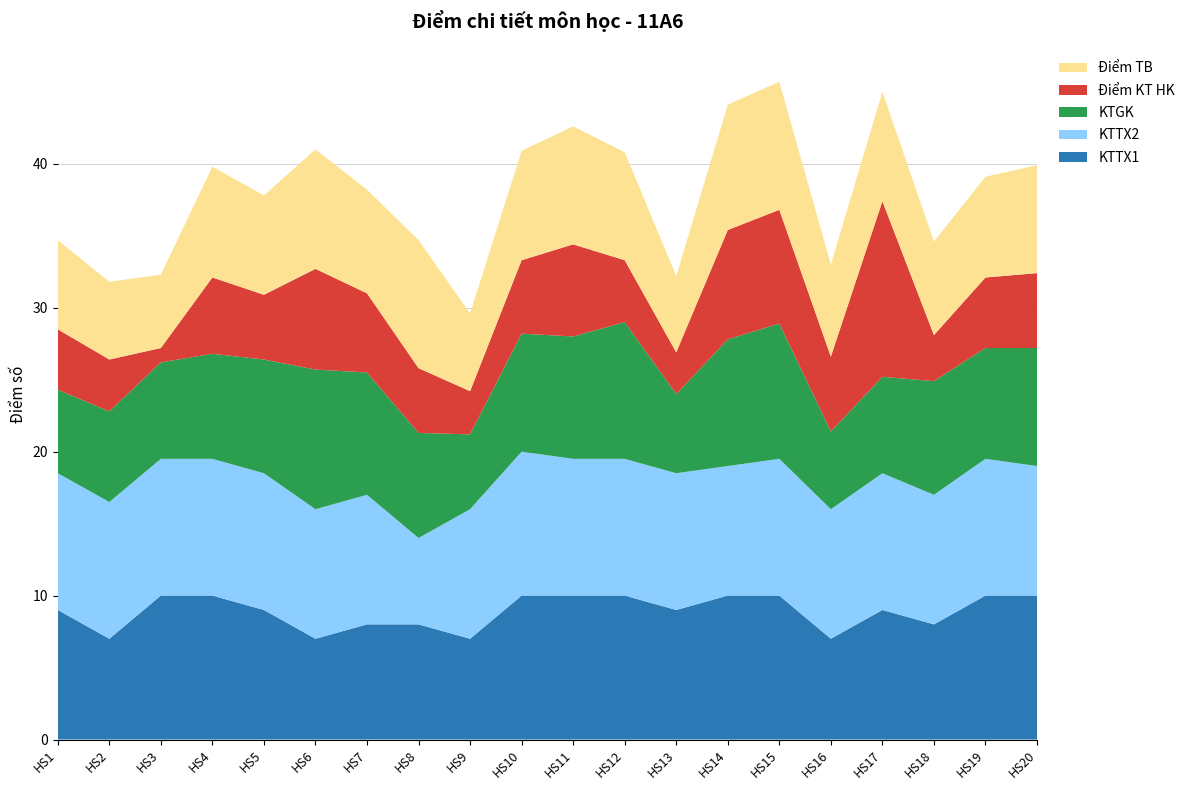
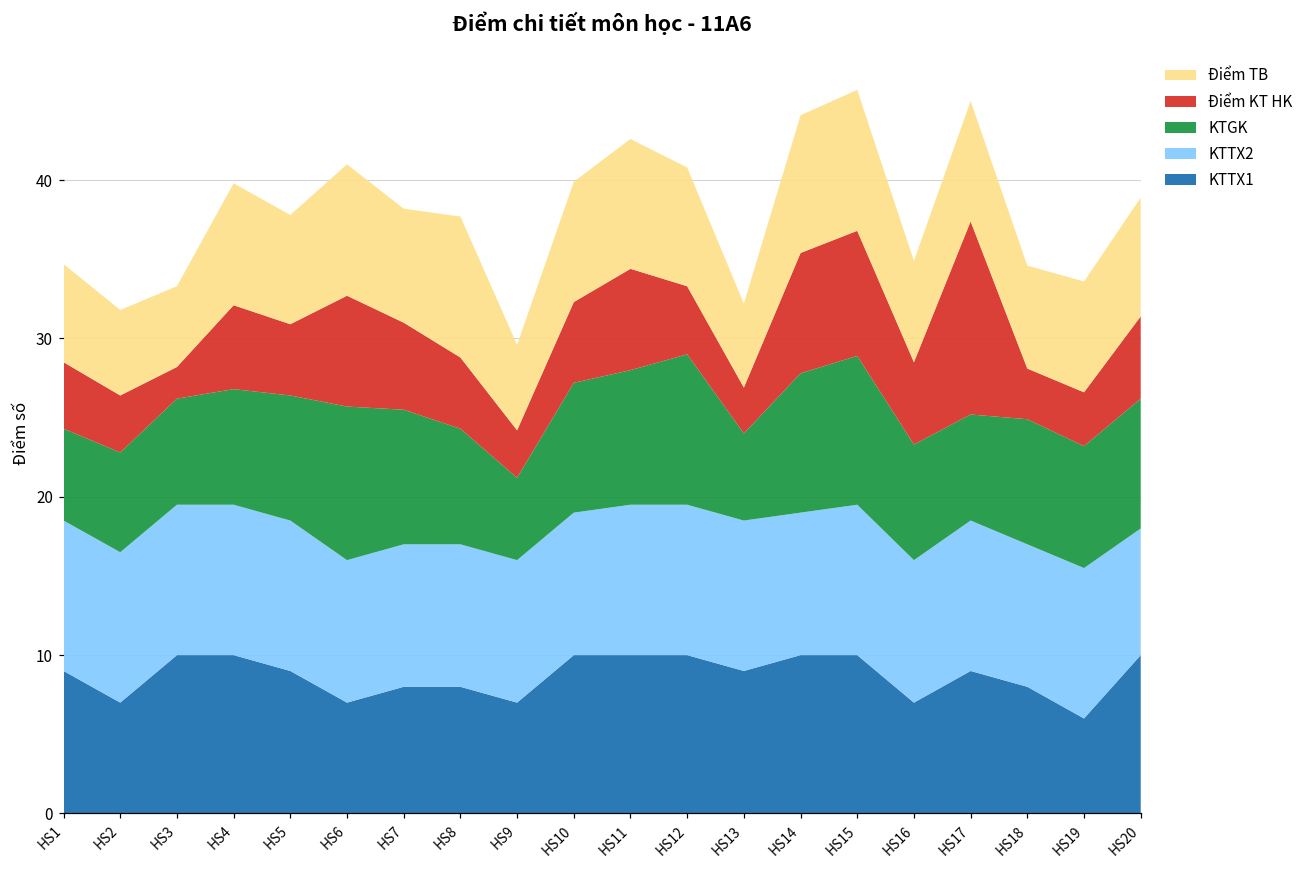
Điểm KT HK, HS3: 1 -> 2
KTTX2, HS8: 6 -> 9
KTTX2, HS10: 10 -> 9
KTGK, HS16: 5.4 -> 7.3
KTTX1, HS19: 10 -> 6
Điểm KT HK, HS19: 4.9 -> 3.4
KTTX2, HS20: 9 -> 8
